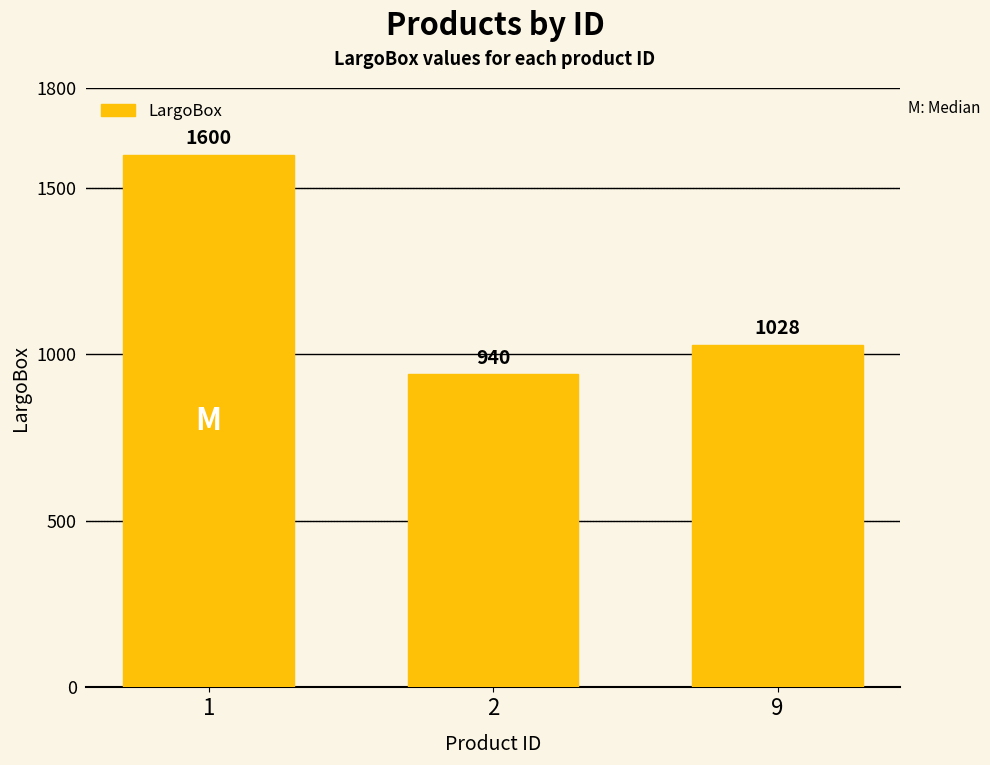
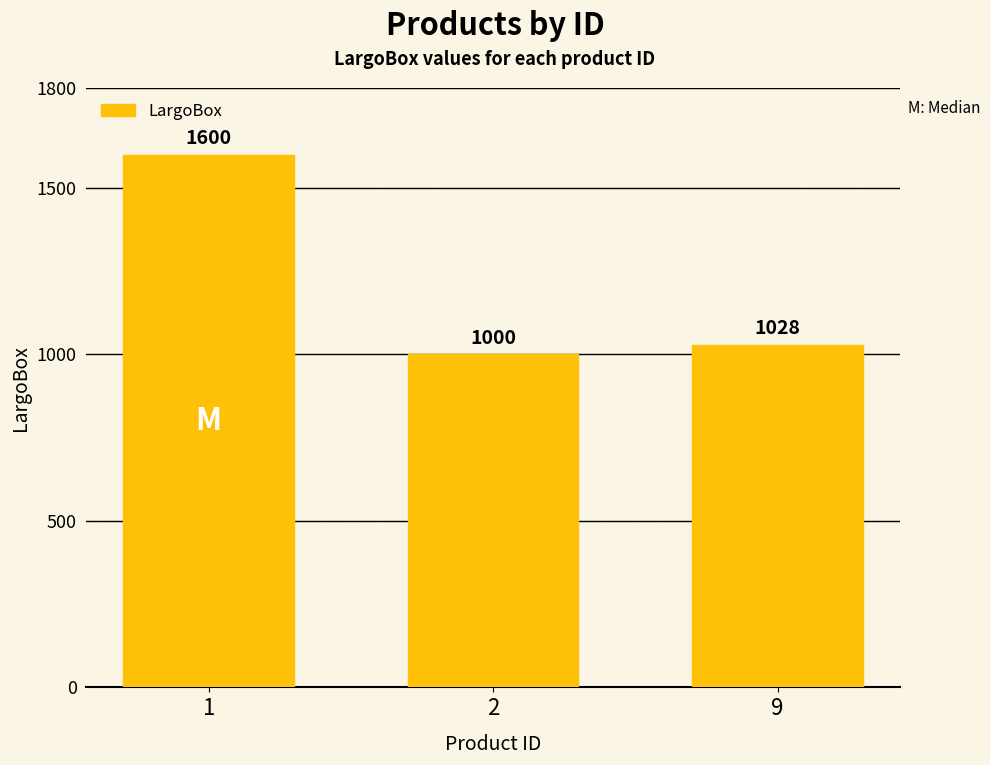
2: 940 -> 1000
